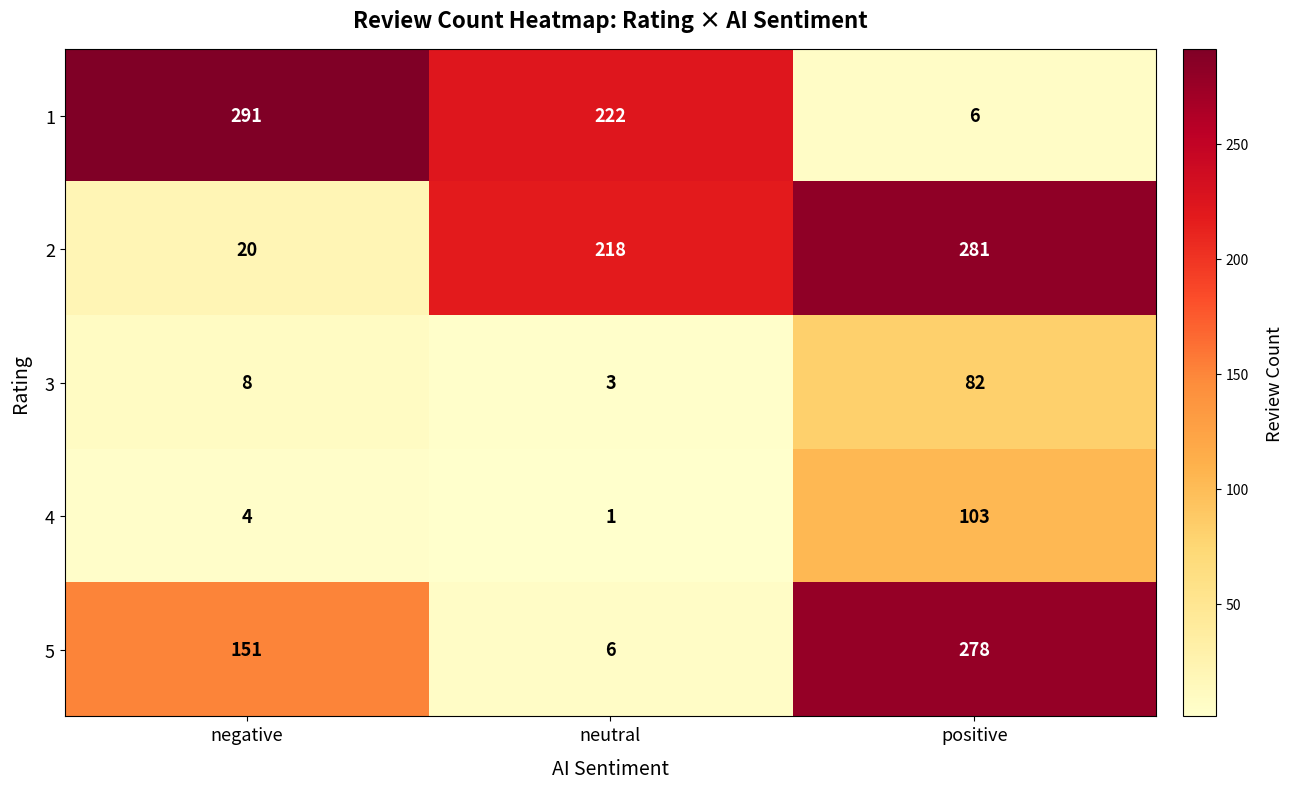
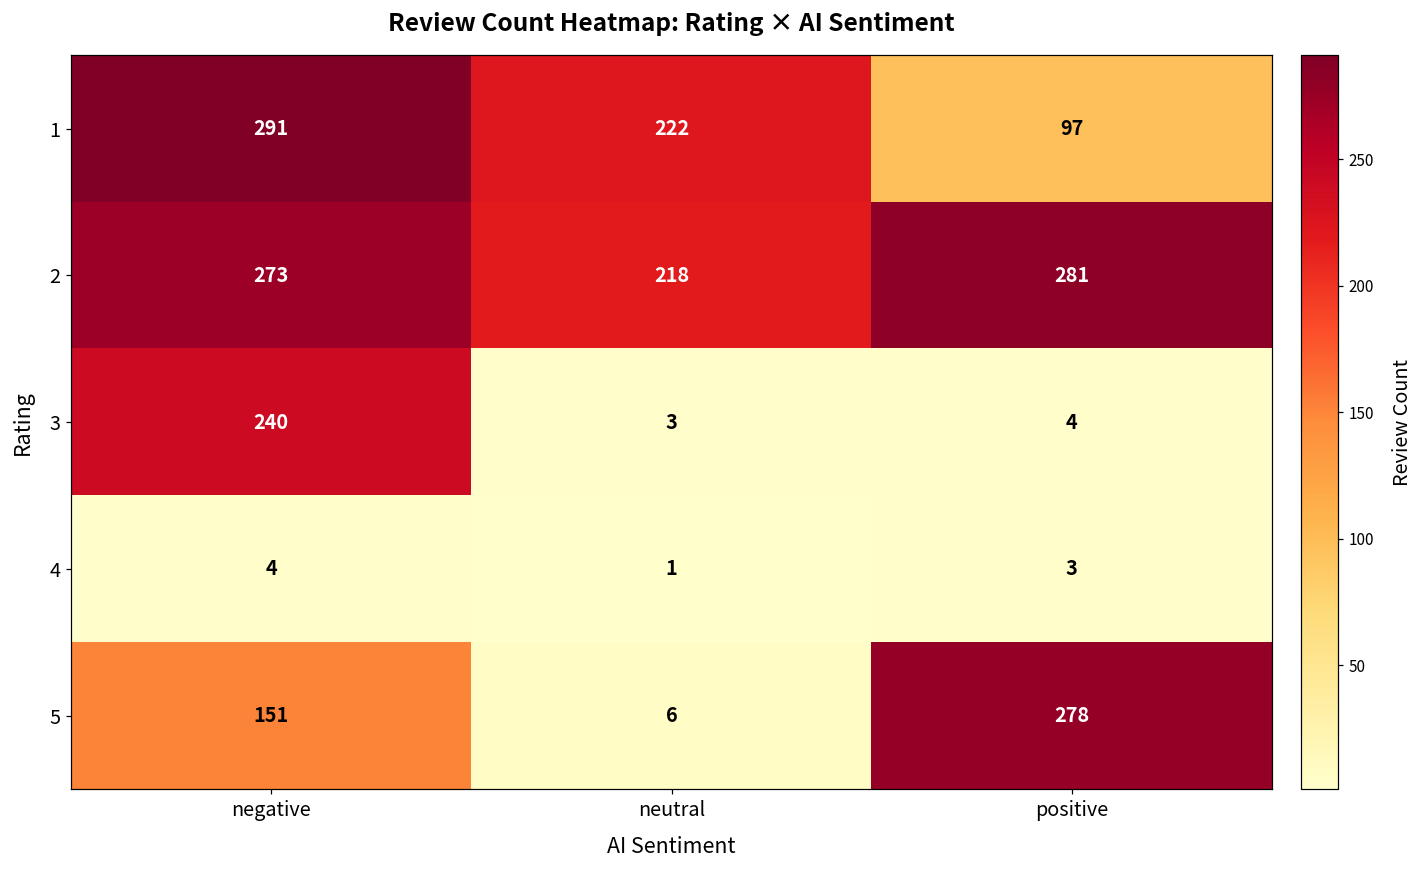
1, positive: 6 -> 97
2, negative: 20 -> 273
3, negative: 8 -> 240
3, positive: 82 -> 4
4, positive: 103 -> 3
